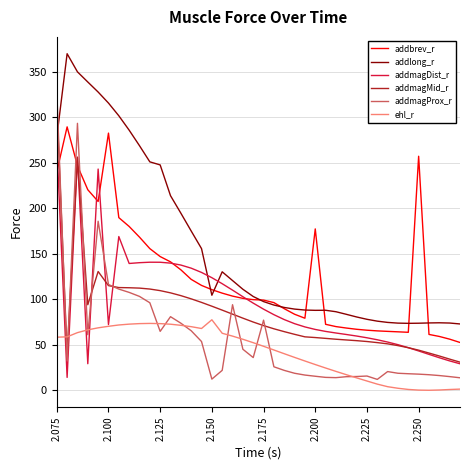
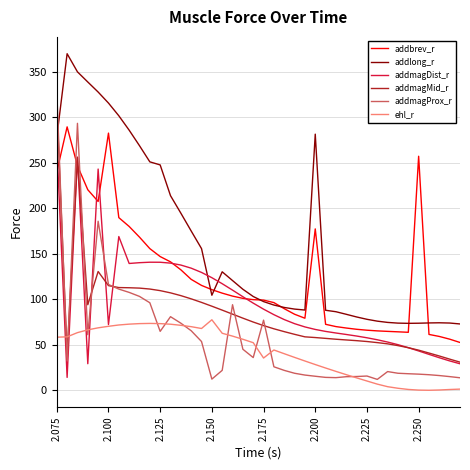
ehl_r, 2.175: 50 -> 40
addlong_r, 2.200: 90 -> 280
